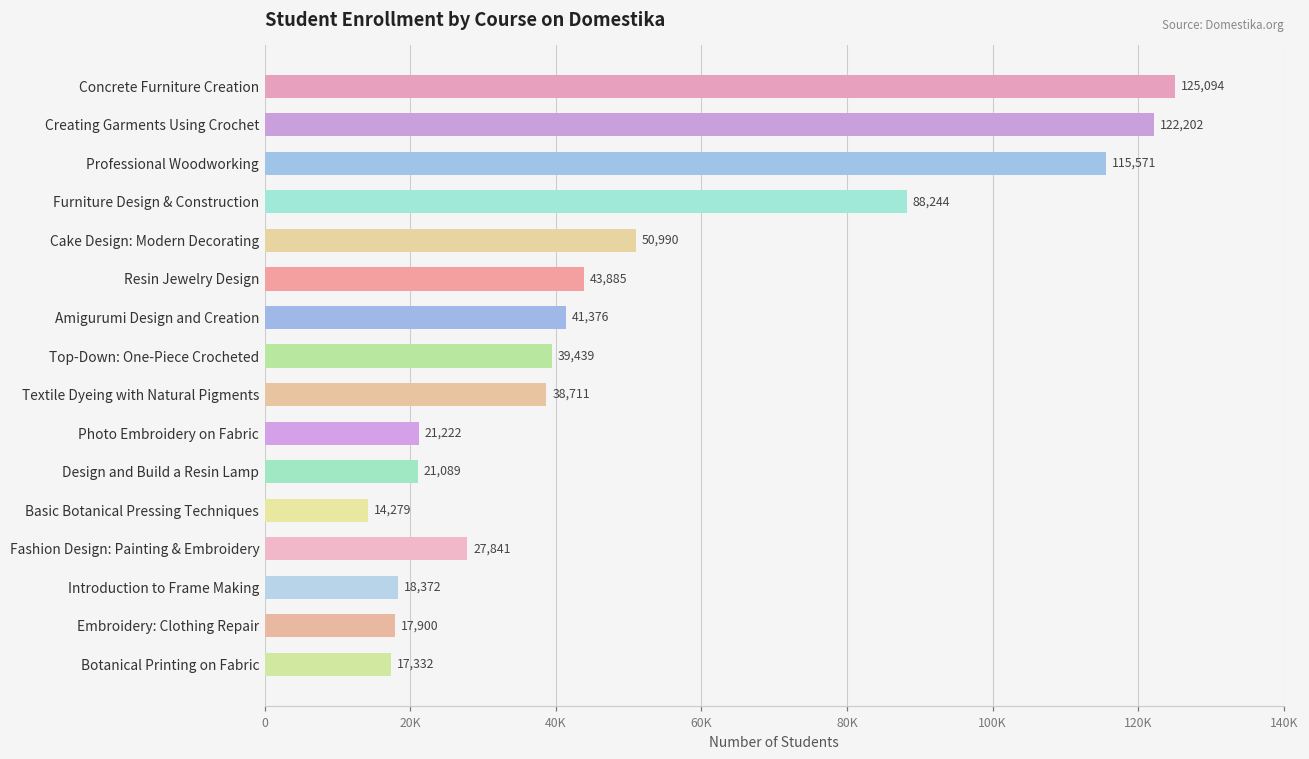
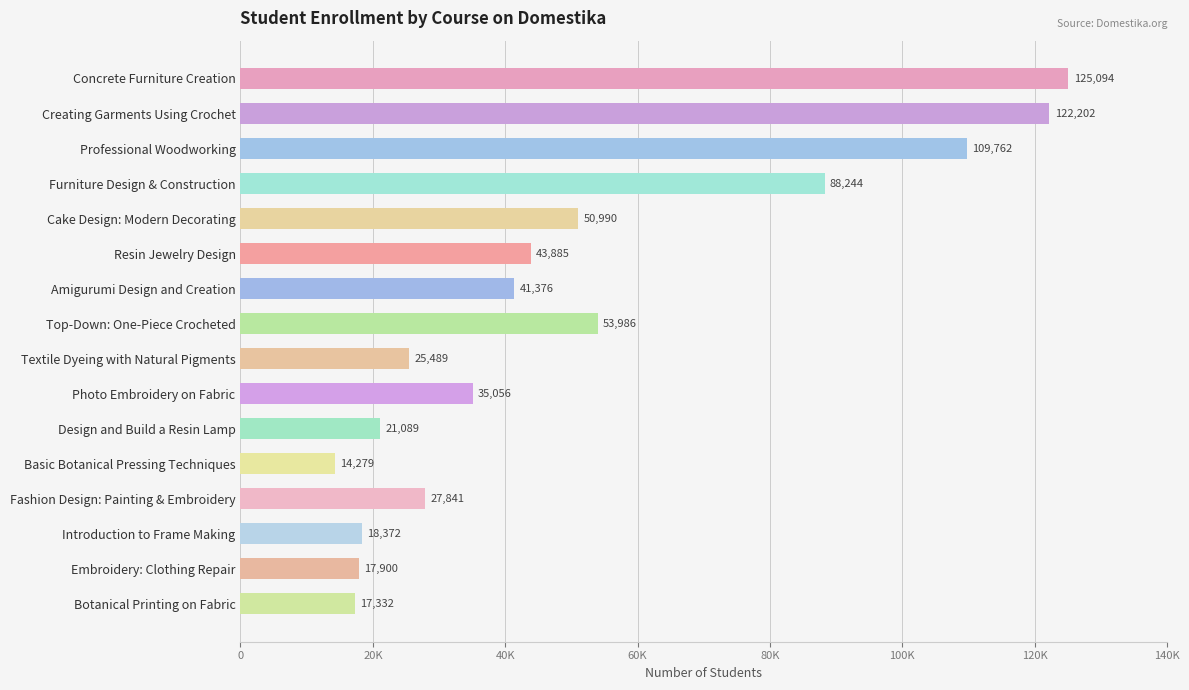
Professional Woodworking: 115,571 -> 109,762
Top-Down: One-Piece Crocheted: 39,439 -> 53,986
Textile Dyeing with Natural Pigments: 38,711 -> 25,489
Photo Embroidery on Fabric: 21,222 -> 35,056
